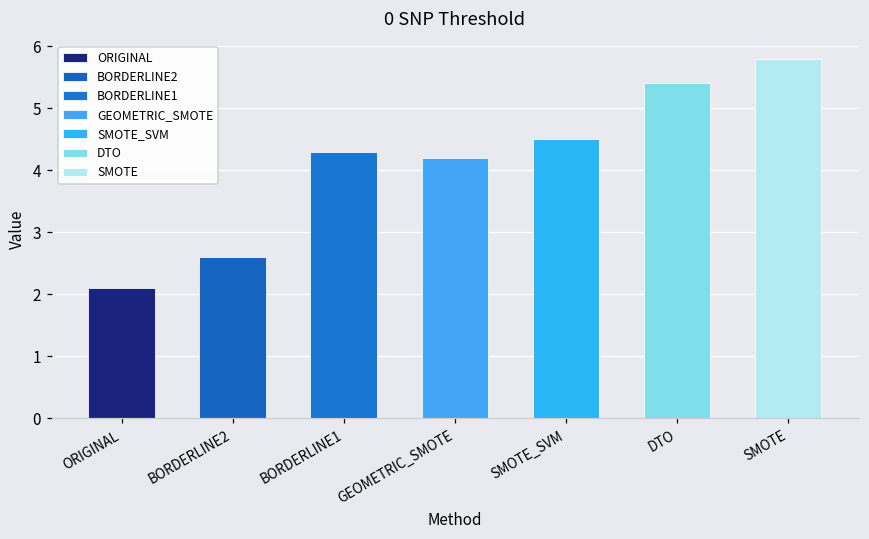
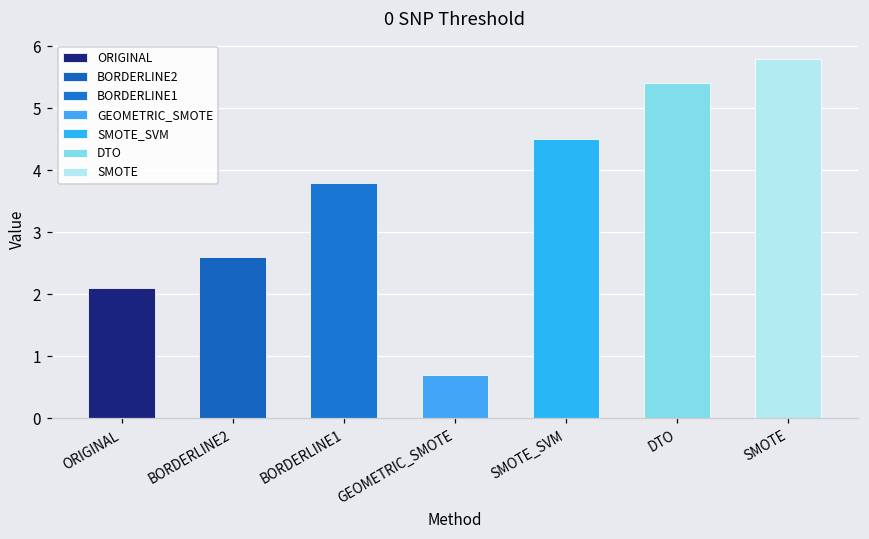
BORDERLINE1: 4.3 -> 3.8
GEOMETRIC_SMOTE: 4.2 -> 0.7
